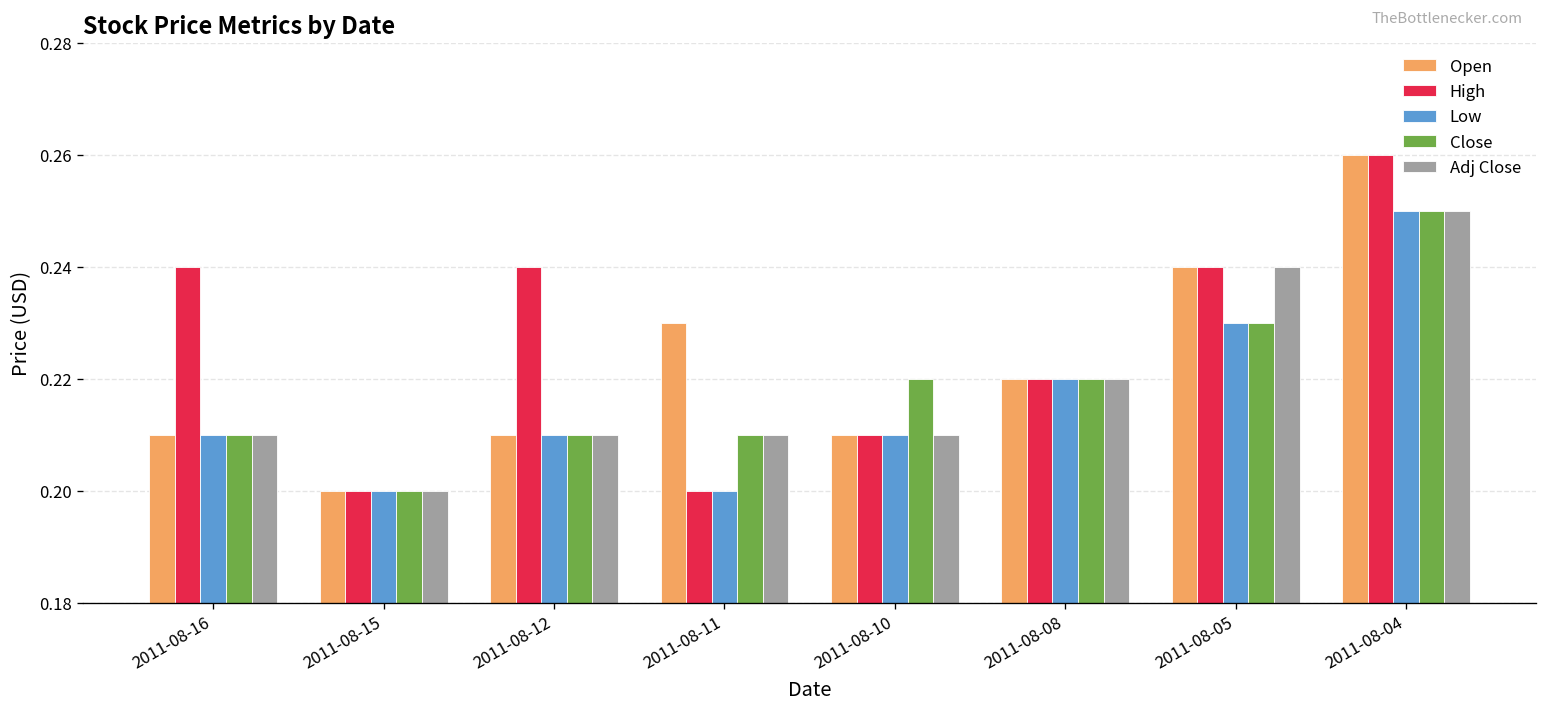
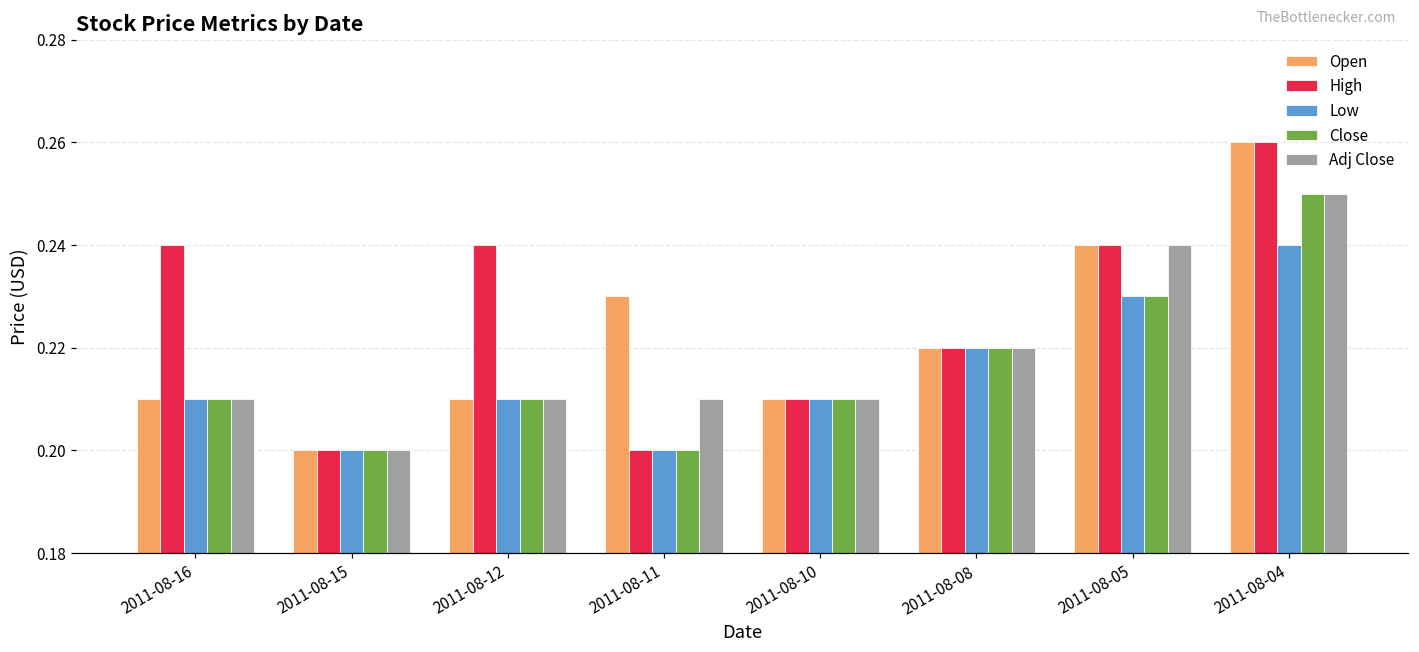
Close, 2011-08-11: 0.21 -> 0.20
Close, 2011-08-10: 0.22 -> 0.21
Low, 2011-08-04: 0.25 -> 0.24
